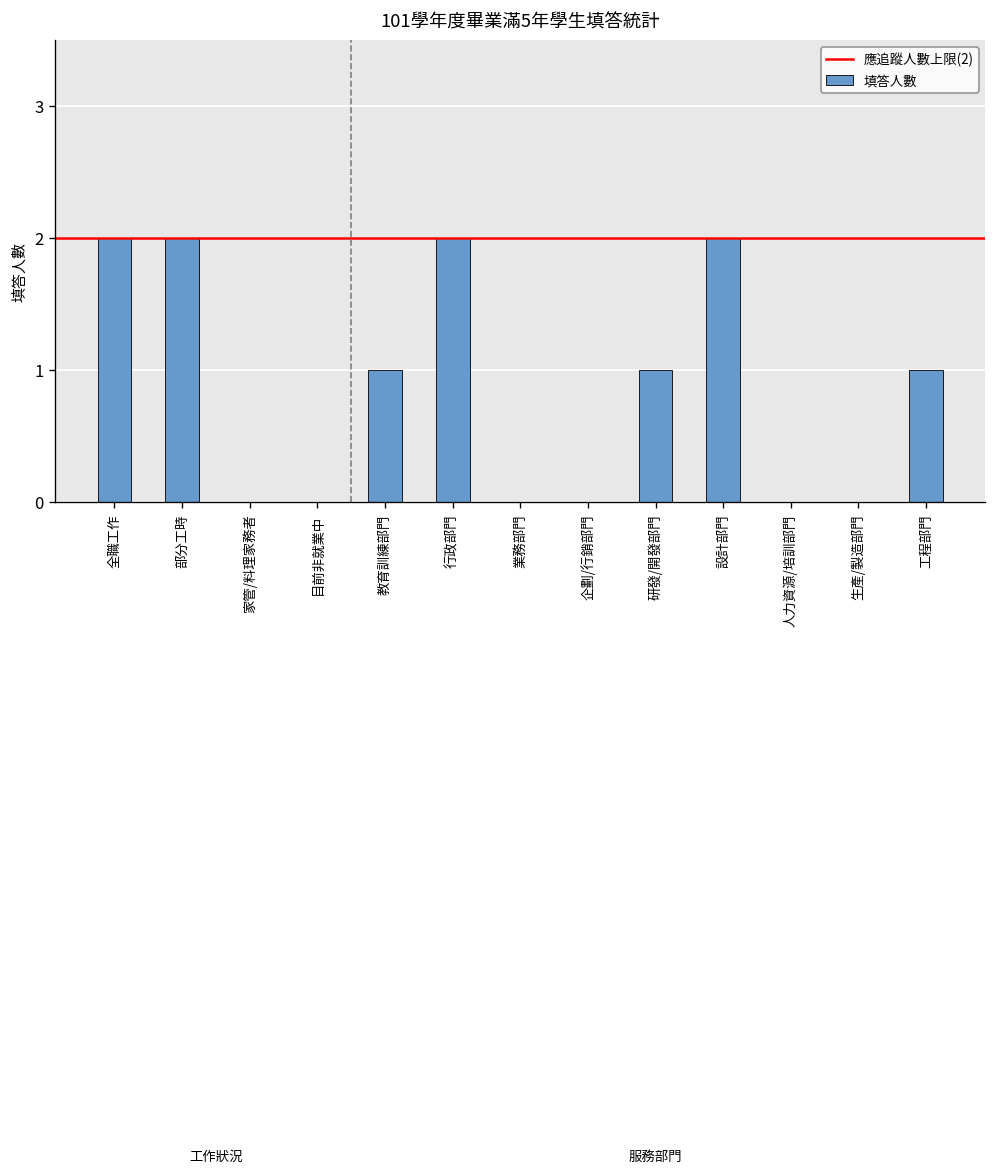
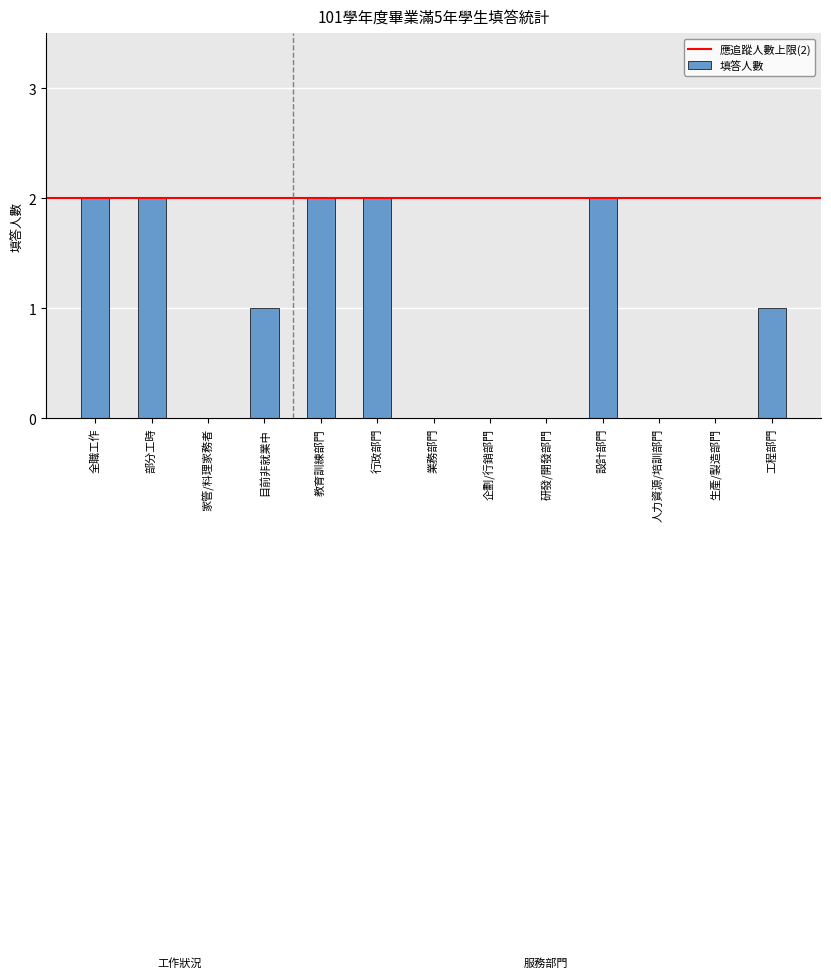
目前非就業中: 0 -> 1
教育訓練部門: 1 -> 2
研發/開發部門: 1 -> 0
